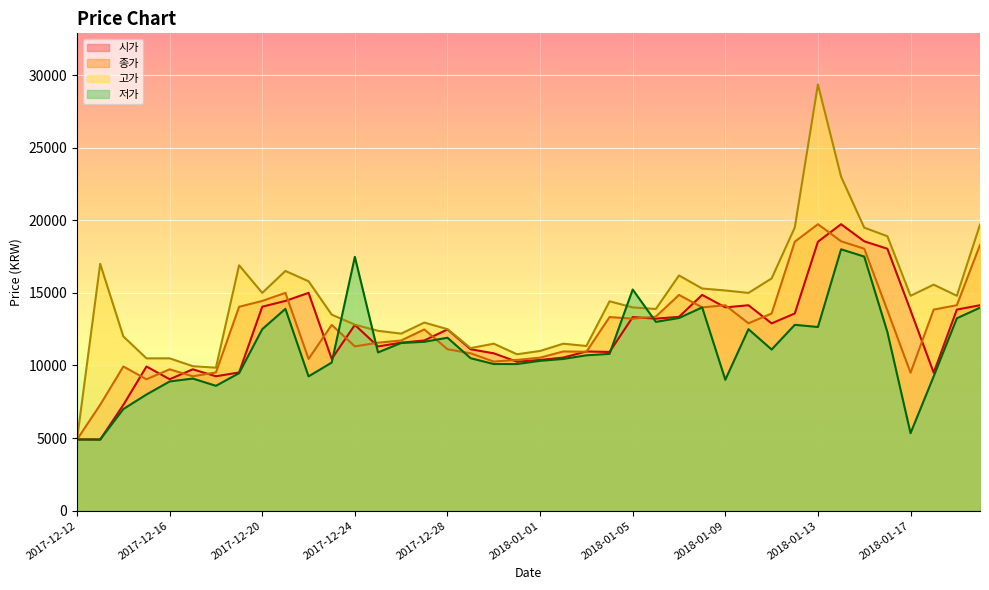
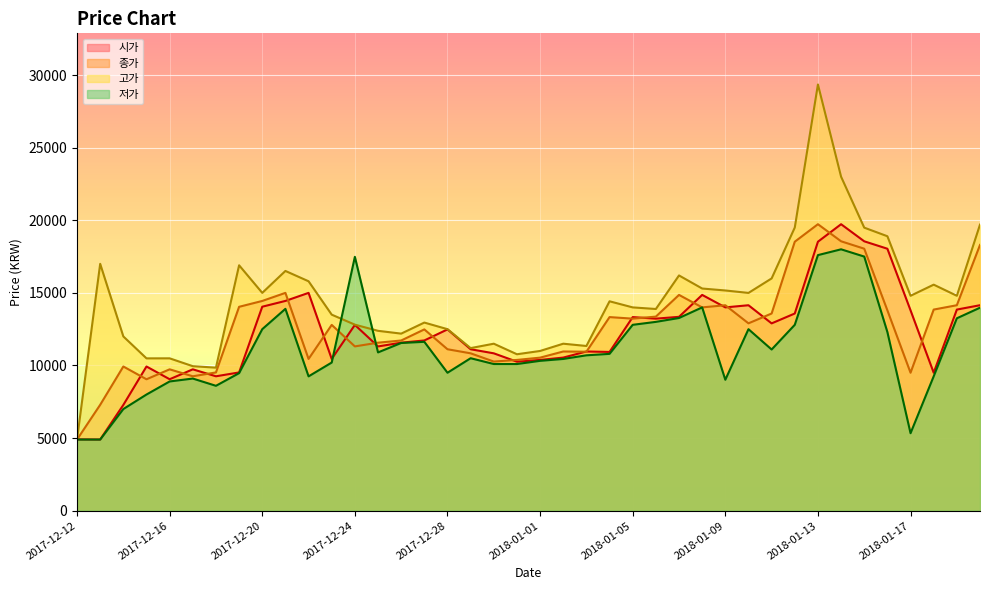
저가, 2017-12-28: 11900 -> 9500
저가, 2018-01-05: 15200 -> 12800
저가, 2018-01-13: 12700 -> 17600
